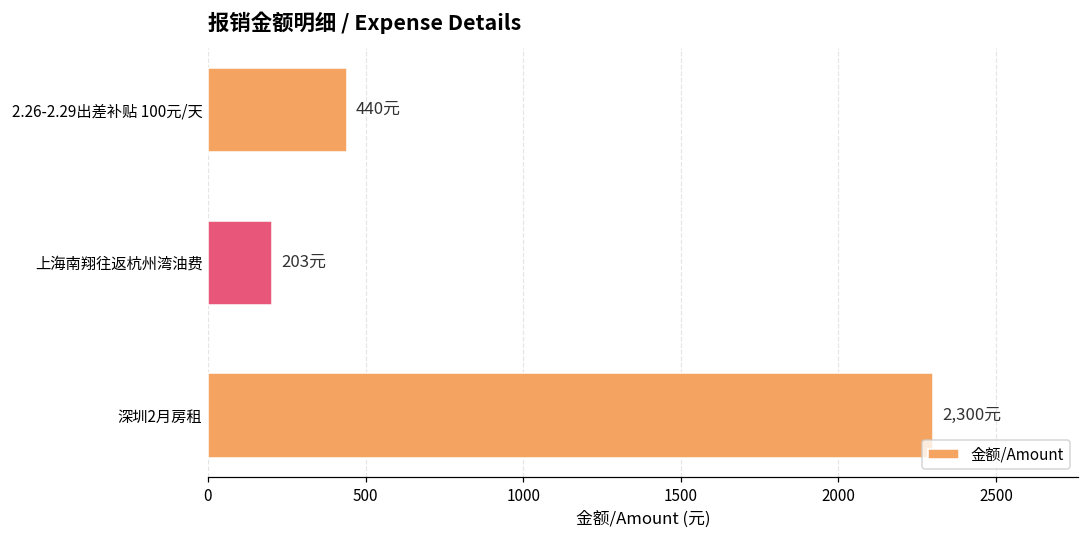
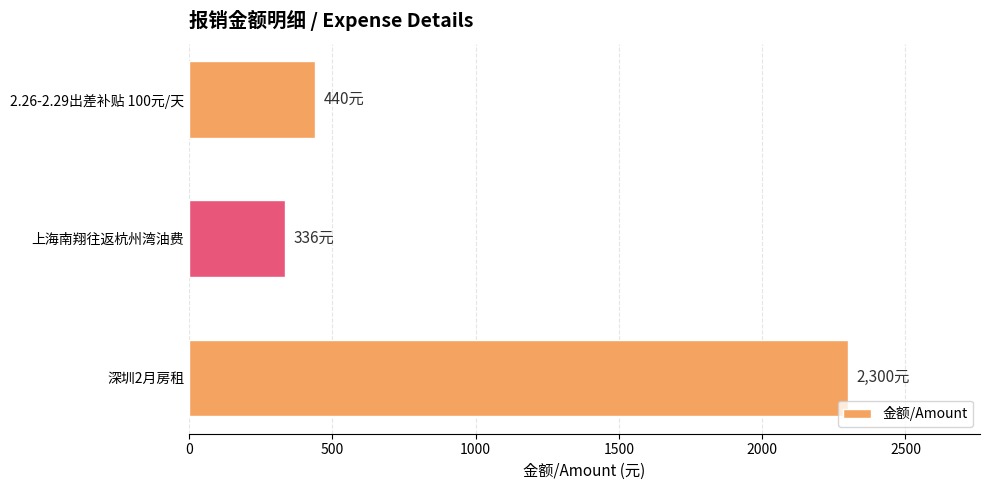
上海南翔往返杭州湾油费: 203元 -> 336元
